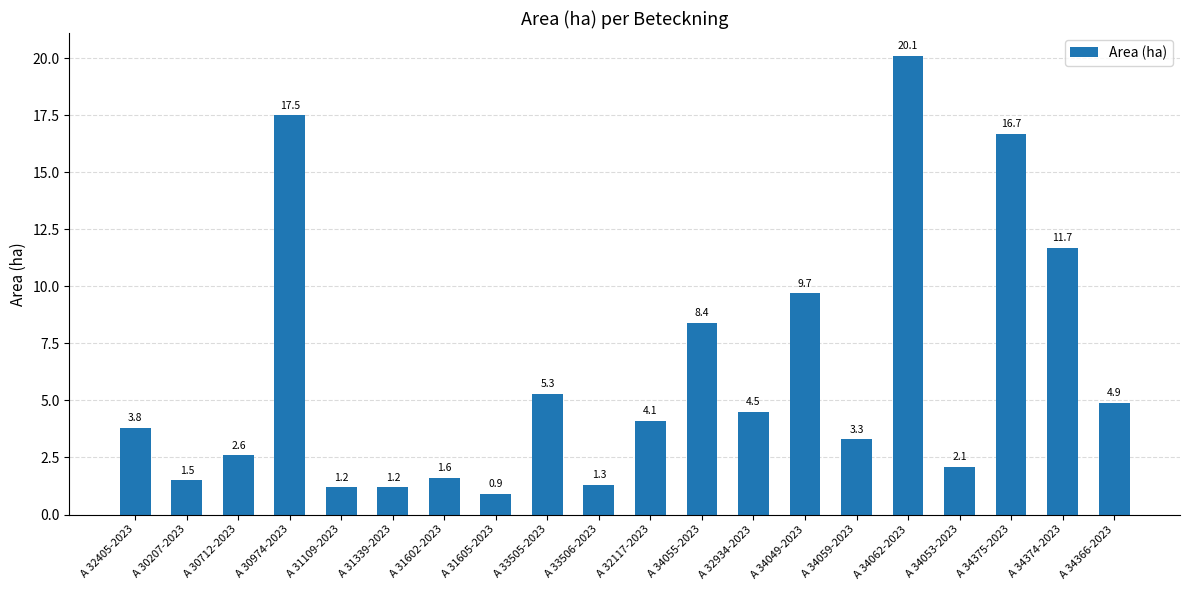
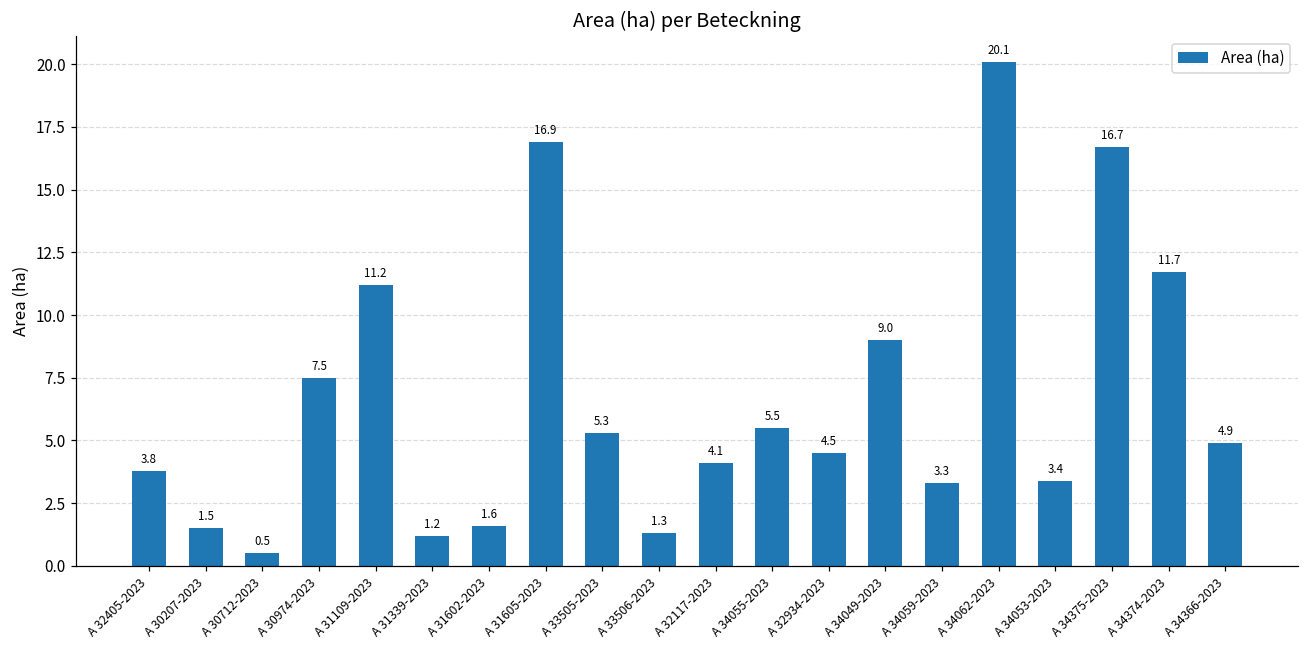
A 30712-2023: 2.6 -> 0.5
A 30974-2023: 17.5 -> 7.5
A 31109-2023: 1.2 -> 11.2
A 31605-2023: 0.9 -> 16.9
A 34055-2023: 8.4 -> 5.5
A 34049-2023: 9.7 -> 9.0
A 34053-2023: 2.1 -> 3.4
